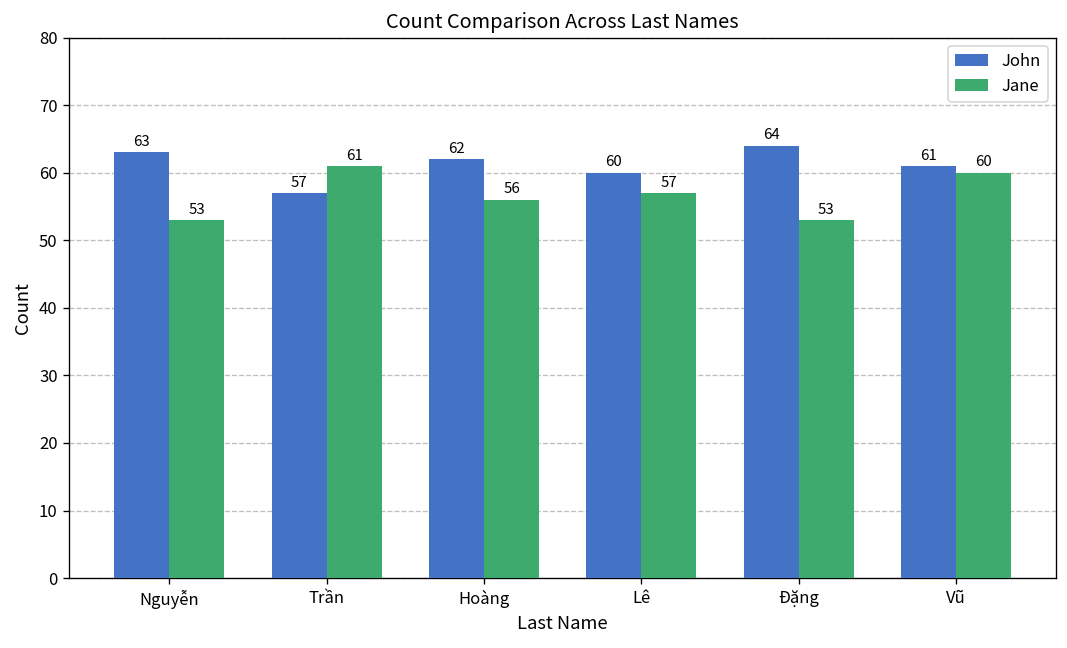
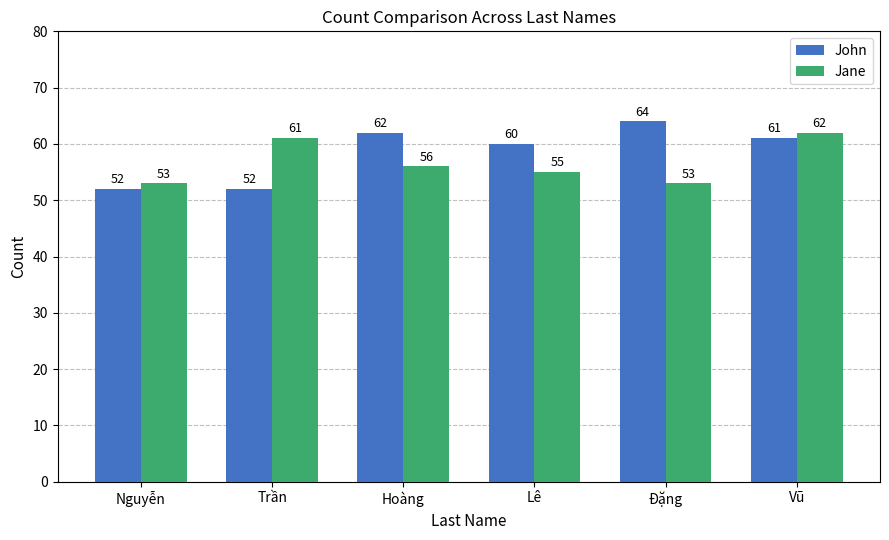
John, Nguyễn: 63 -> 52
John, Trần: 57 -> 52
Jane, Lê: 57 -> 55
Jane, Vũ: 60 -> 62
